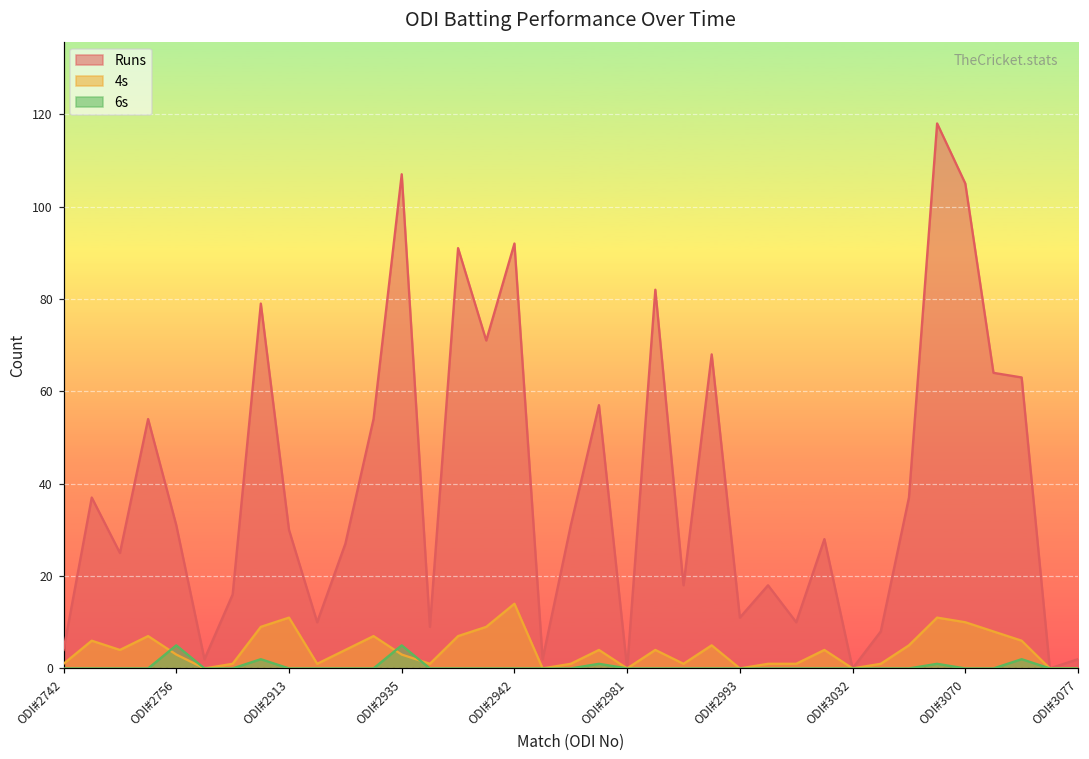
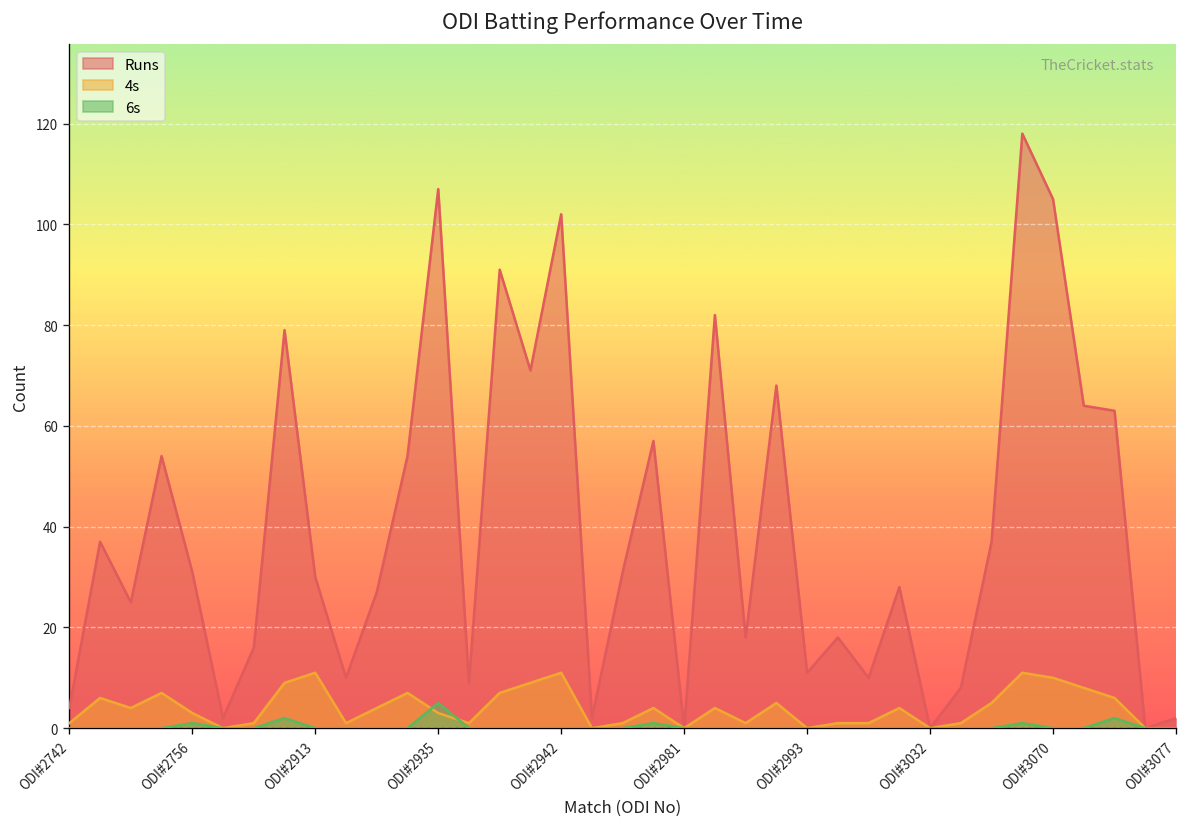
6s, ODI#2756: 5 -> 1
Runs, ODI#2942: 92 -> 102
4s, ODI#2942: 14 -> 11
